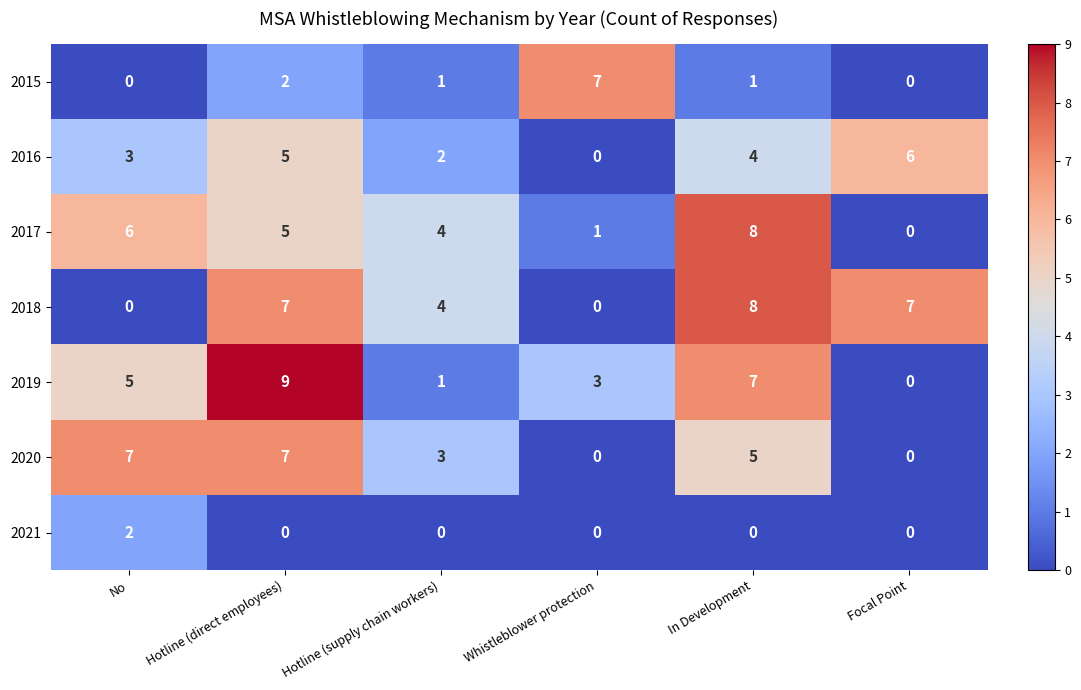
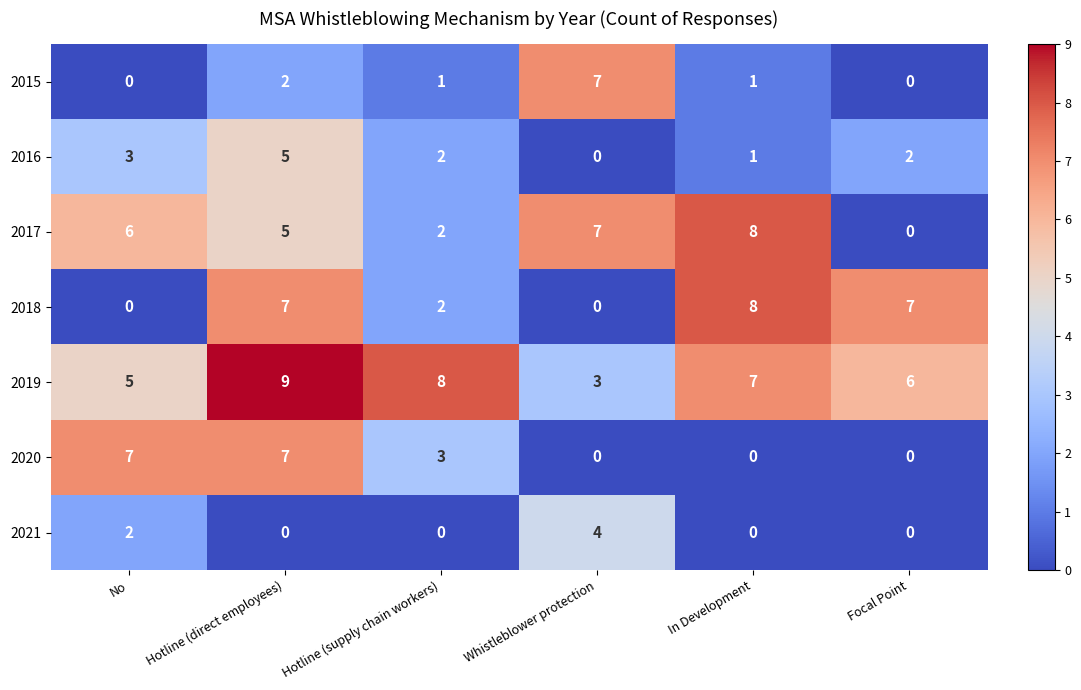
2016, In Development: 4 -> 1
2016, Focal Point: 6 -> 2
2017, Hotline (supply chain workers): 4 -> 2
2017, Whistleblower protection: 1 -> 7
2018, Hotline (supply chain workers): 4 -> 2
2019, Hotline (supply chain workers): 1 -> 8
2019, Focal Point: 0 -> 6
2020, In Development: 5 -> 0
2021, Whistleblower protection: 0 -> 4
